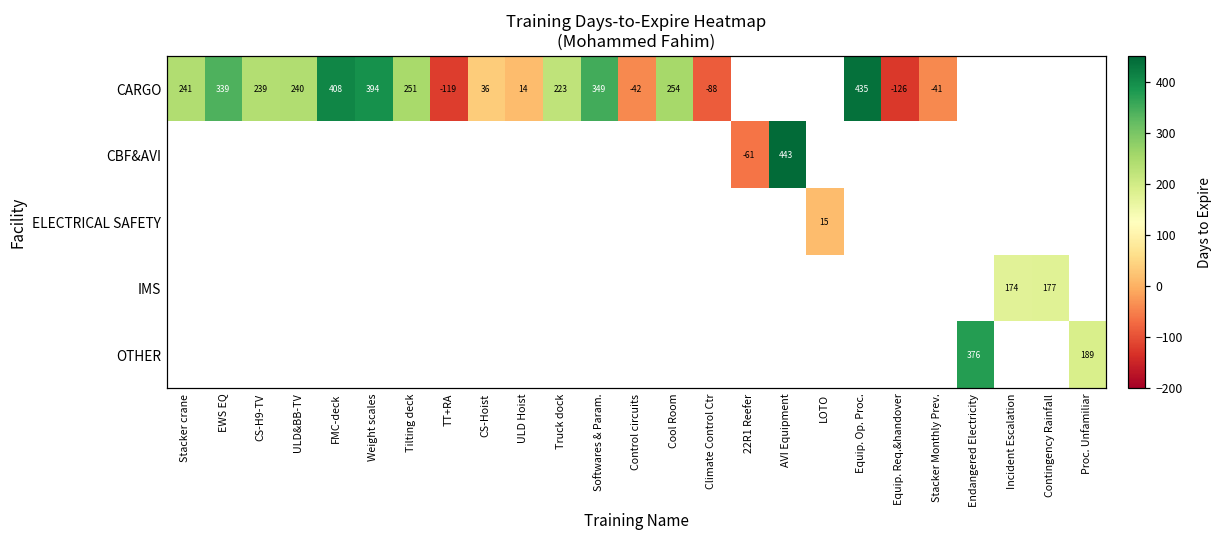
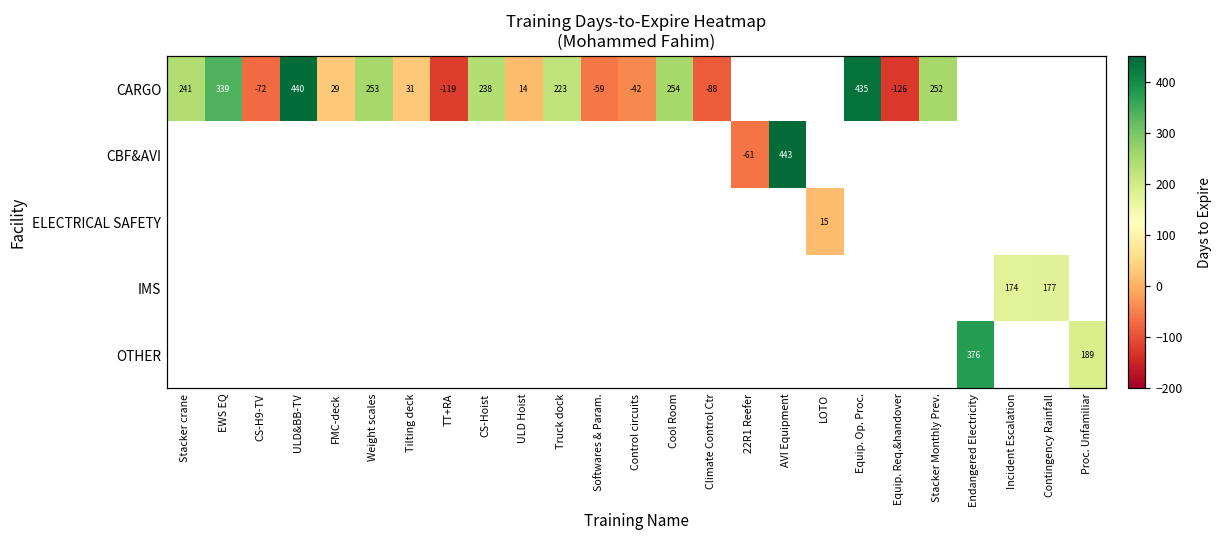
CARGO, CS-H9-TV: 239 -> -72
CARGO, ULD&BB-TV: 240 -> 440
CARGO, FMC-deck: 408 -> 29
CARGO, Weight scales: 394 -> 253
CARGO, Tilting deck: 251 -> 31
CARGO, CS-Hoist: 36 -> 238
CARGO, Softwares & Param.: 349 -> -59
CARGO, Stacker Monthly Prev.: -41 -> 252
